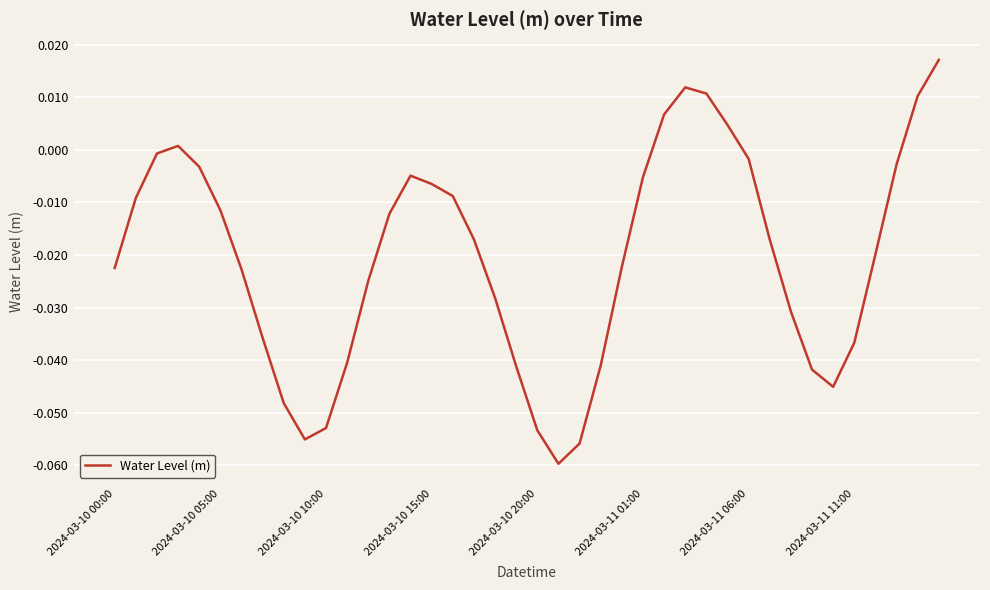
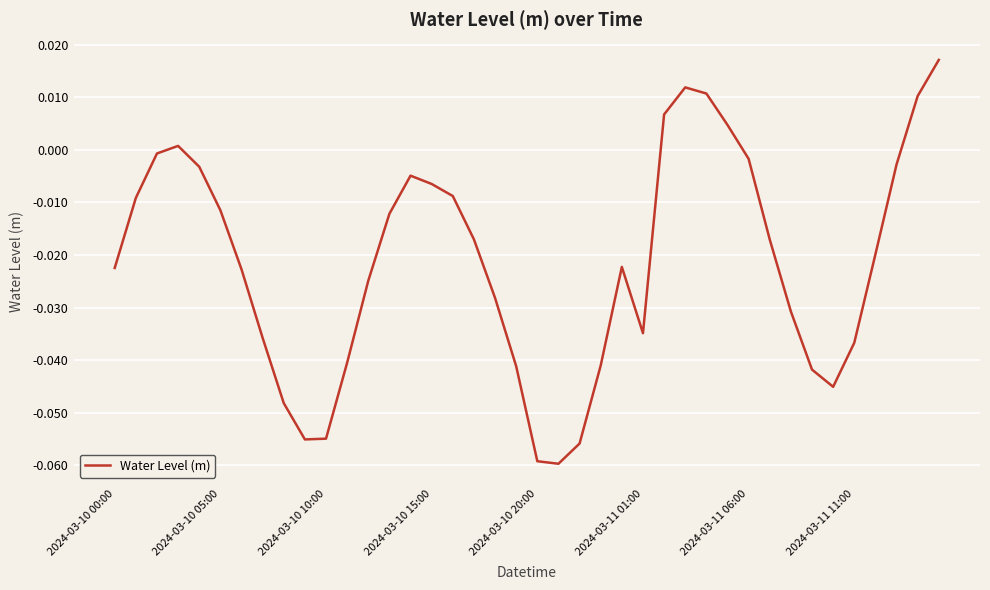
2024-03-10 10:00: -0.053 -> -0.055
2024-03-10 20:00: -0.053 -> -0.059
2024-03-11 01:00: -0.005 -> -0.035
